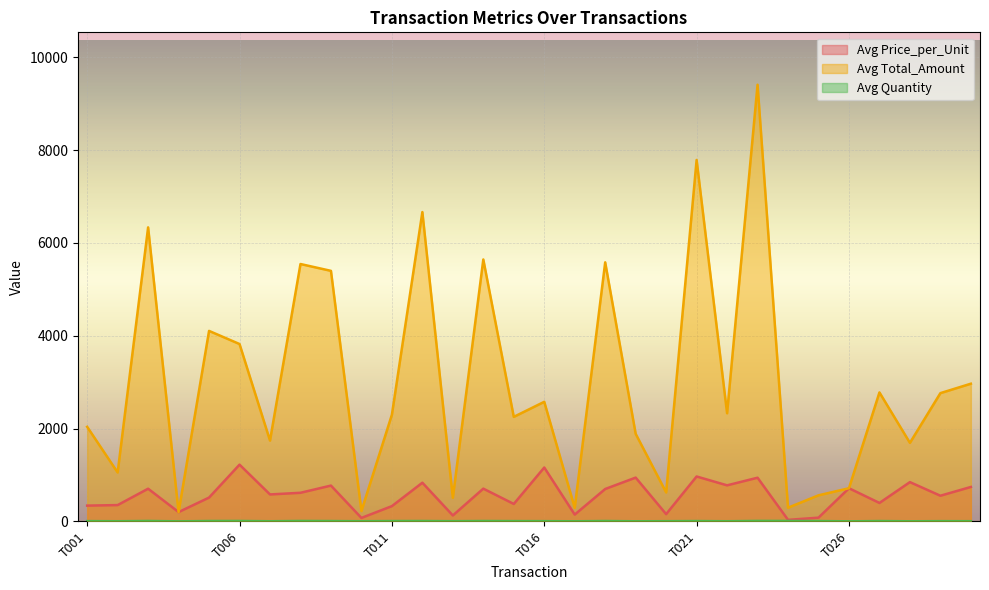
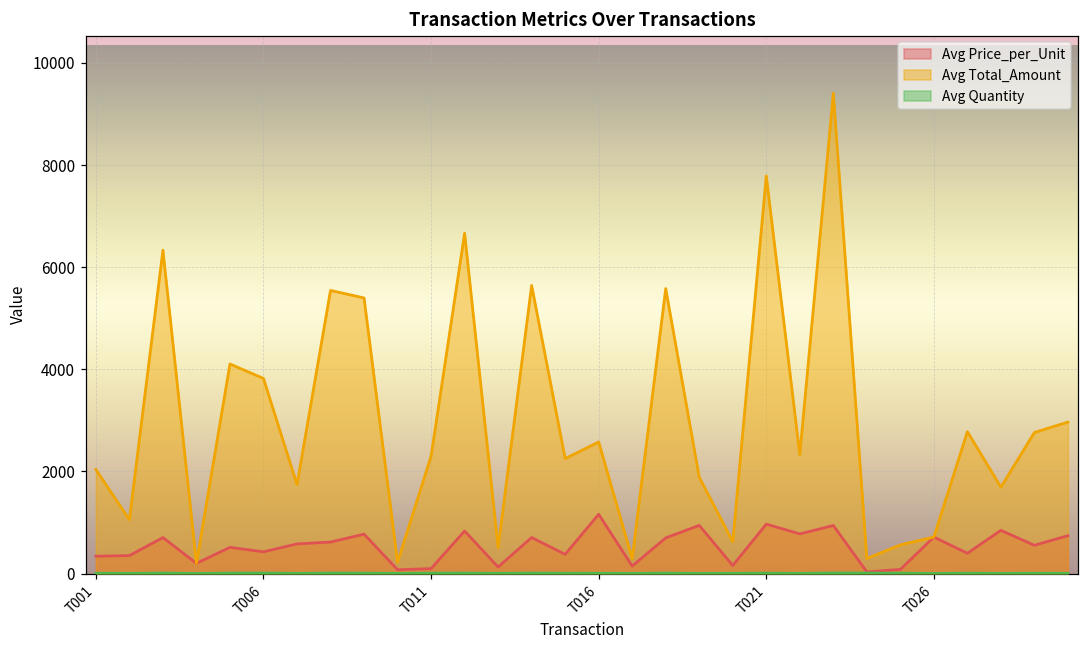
Avg Price_per_Unit, T006: 1200 -> 400
Avg Price_per_Unit, T011: 300 -> 100
